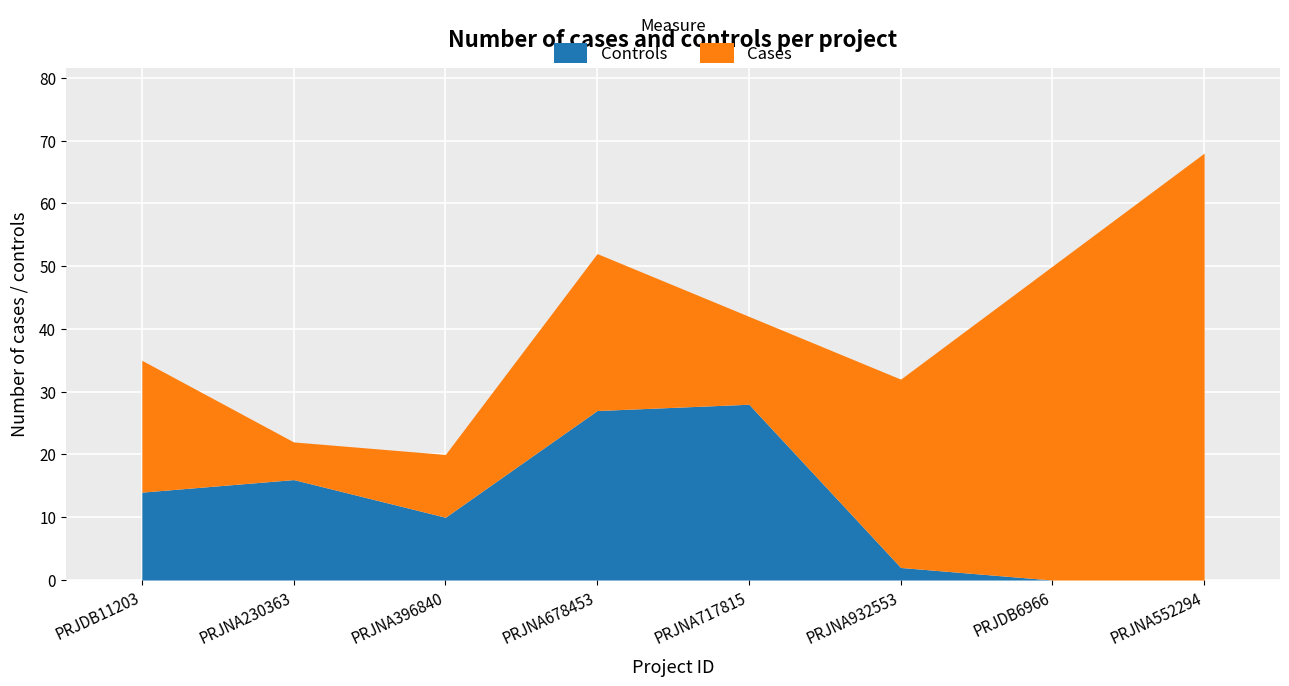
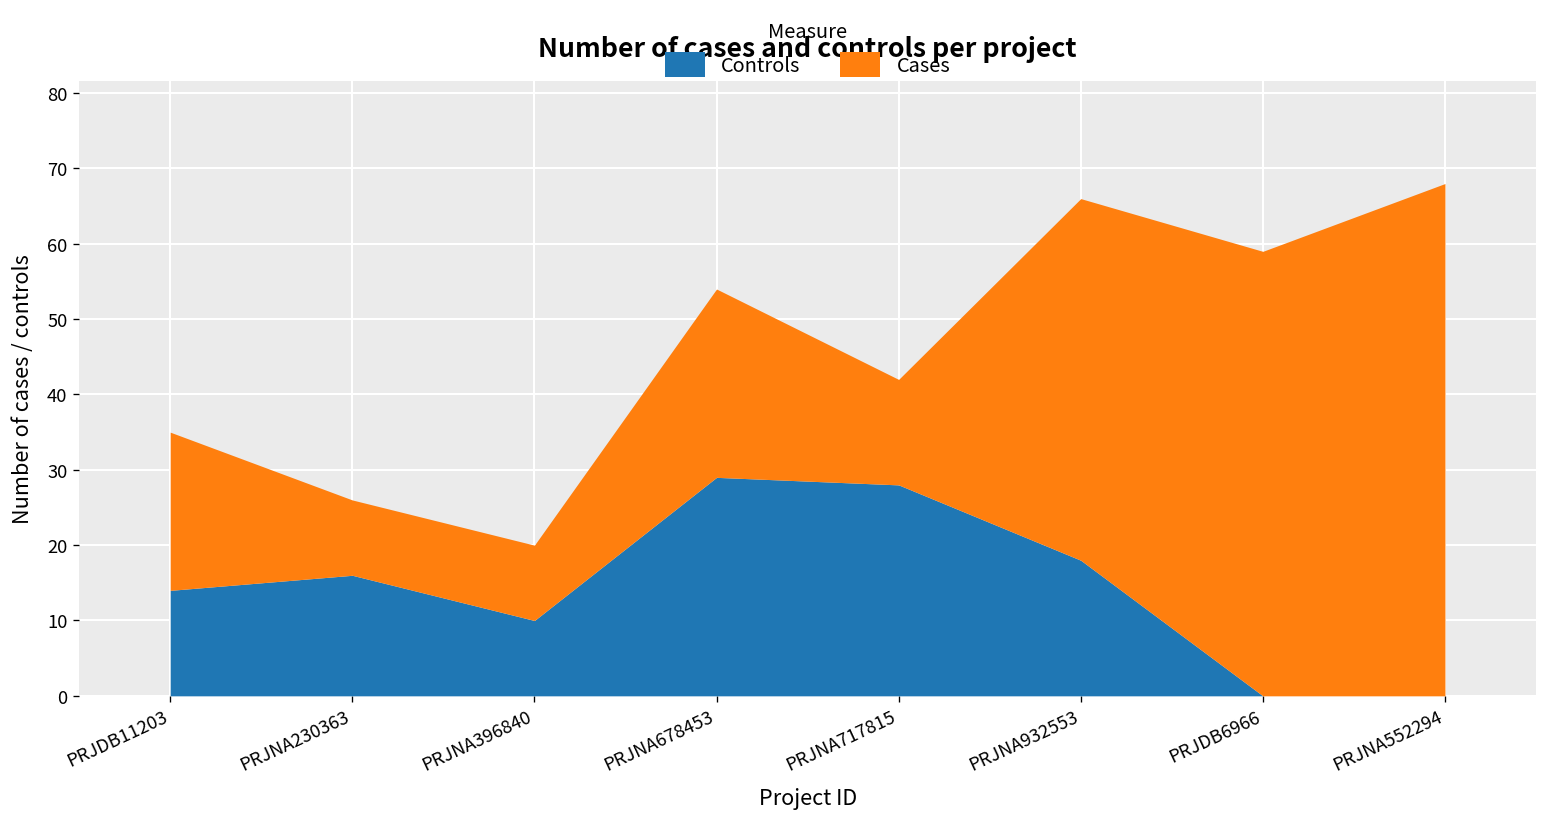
Cases, PRJNA230363: 6 -> 10
Controls, PRJNA678453: 27 -> 29
Controls, PRJNA932553: 2 -> 18
Cases, PRJNA932553: 30 -> 48
Cases, PRJDB6966: 50 -> 59
